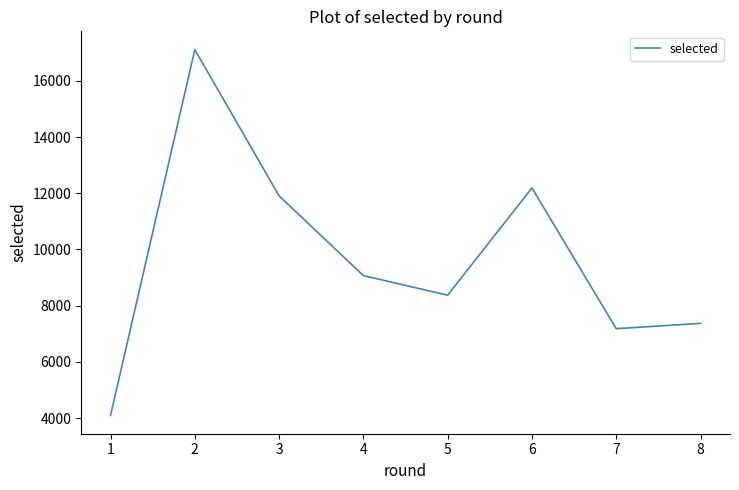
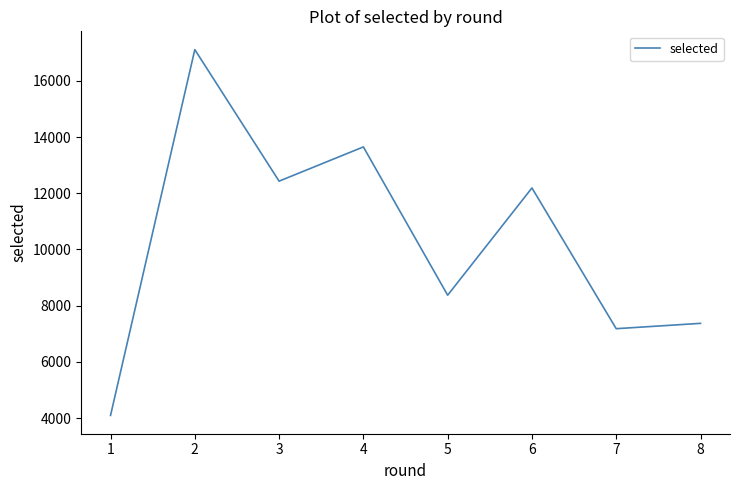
3: 11900 -> 12400
4: 9100 -> 13600
